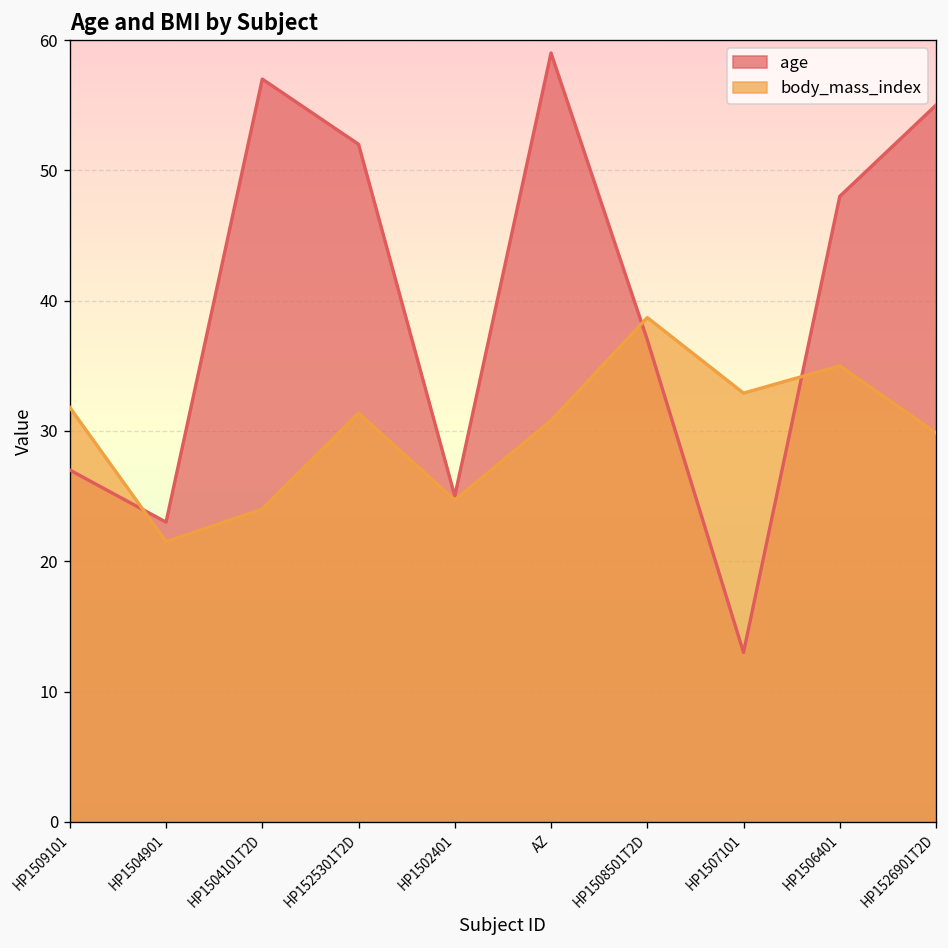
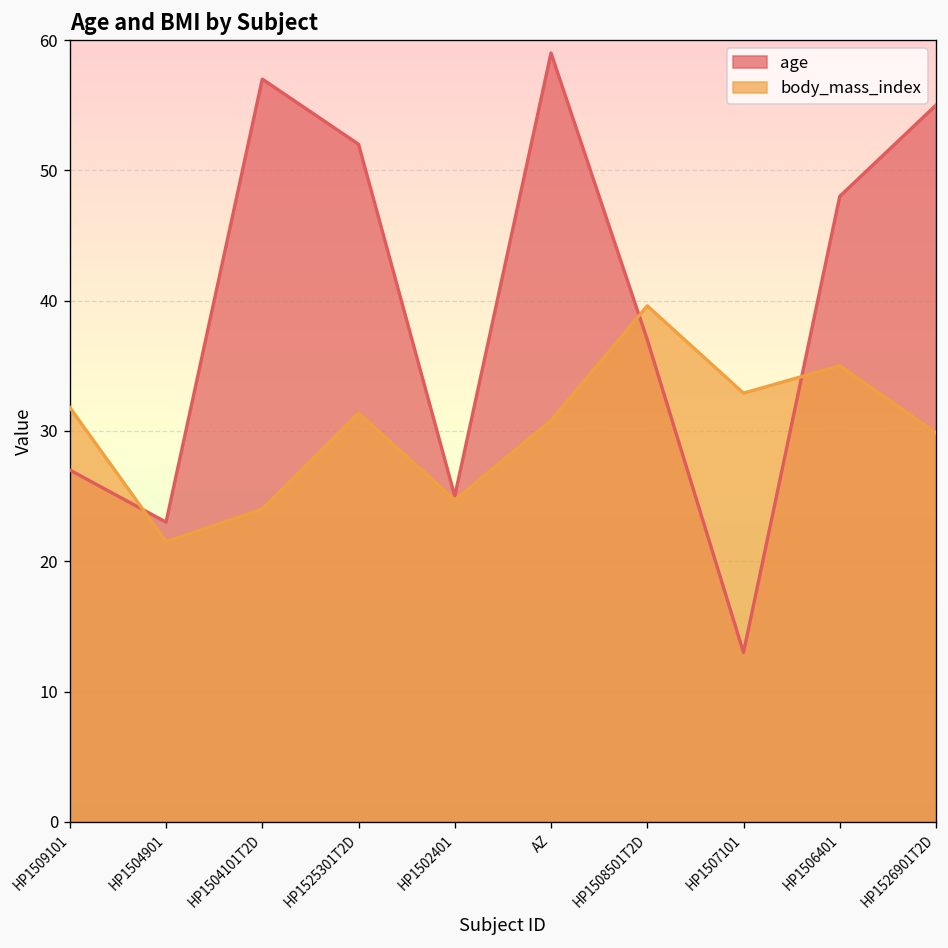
body_mass_index, HP1508501T2D: 38.7 -> 39.6
